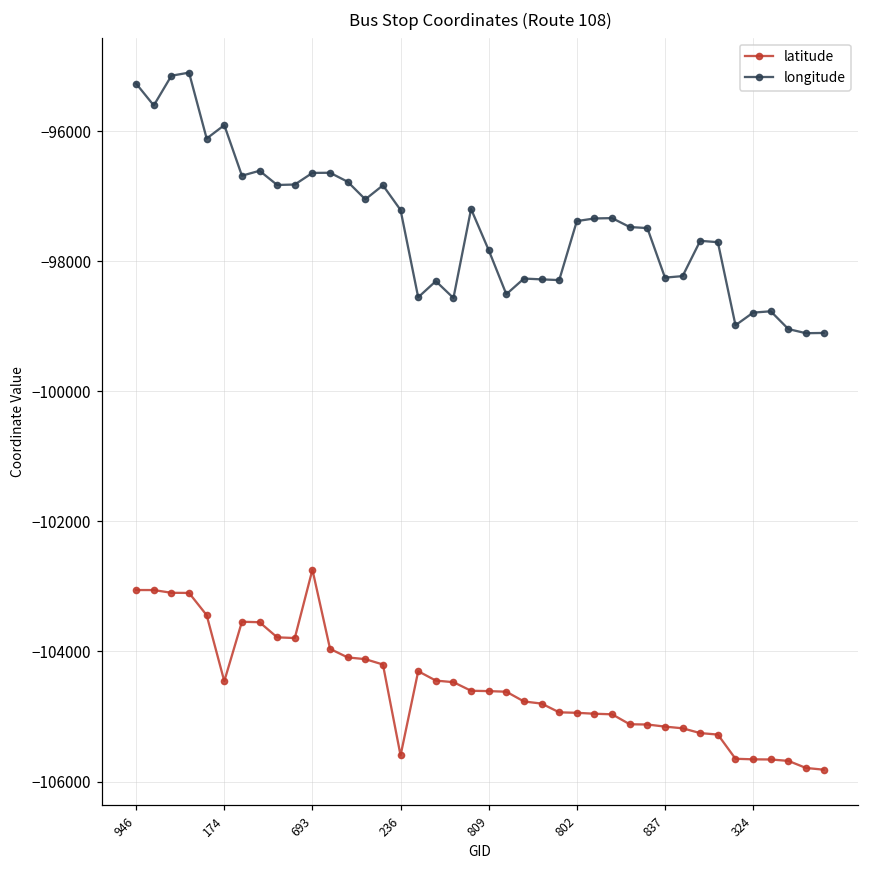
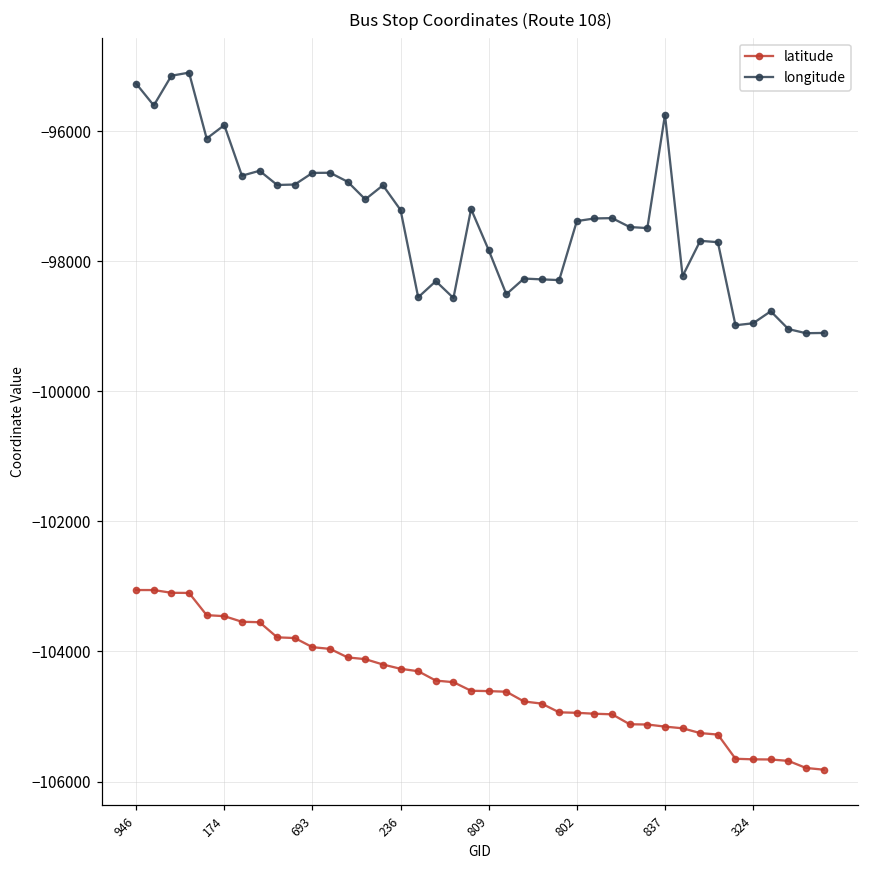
latitude, 174: -104500 -> -103500
latitude, 693: -102700 -> -103900
latitude, 236: -105600 -> -104300
longitude, 837: -98300 -> -95700
longitude, 324: -98800 -> -99000
